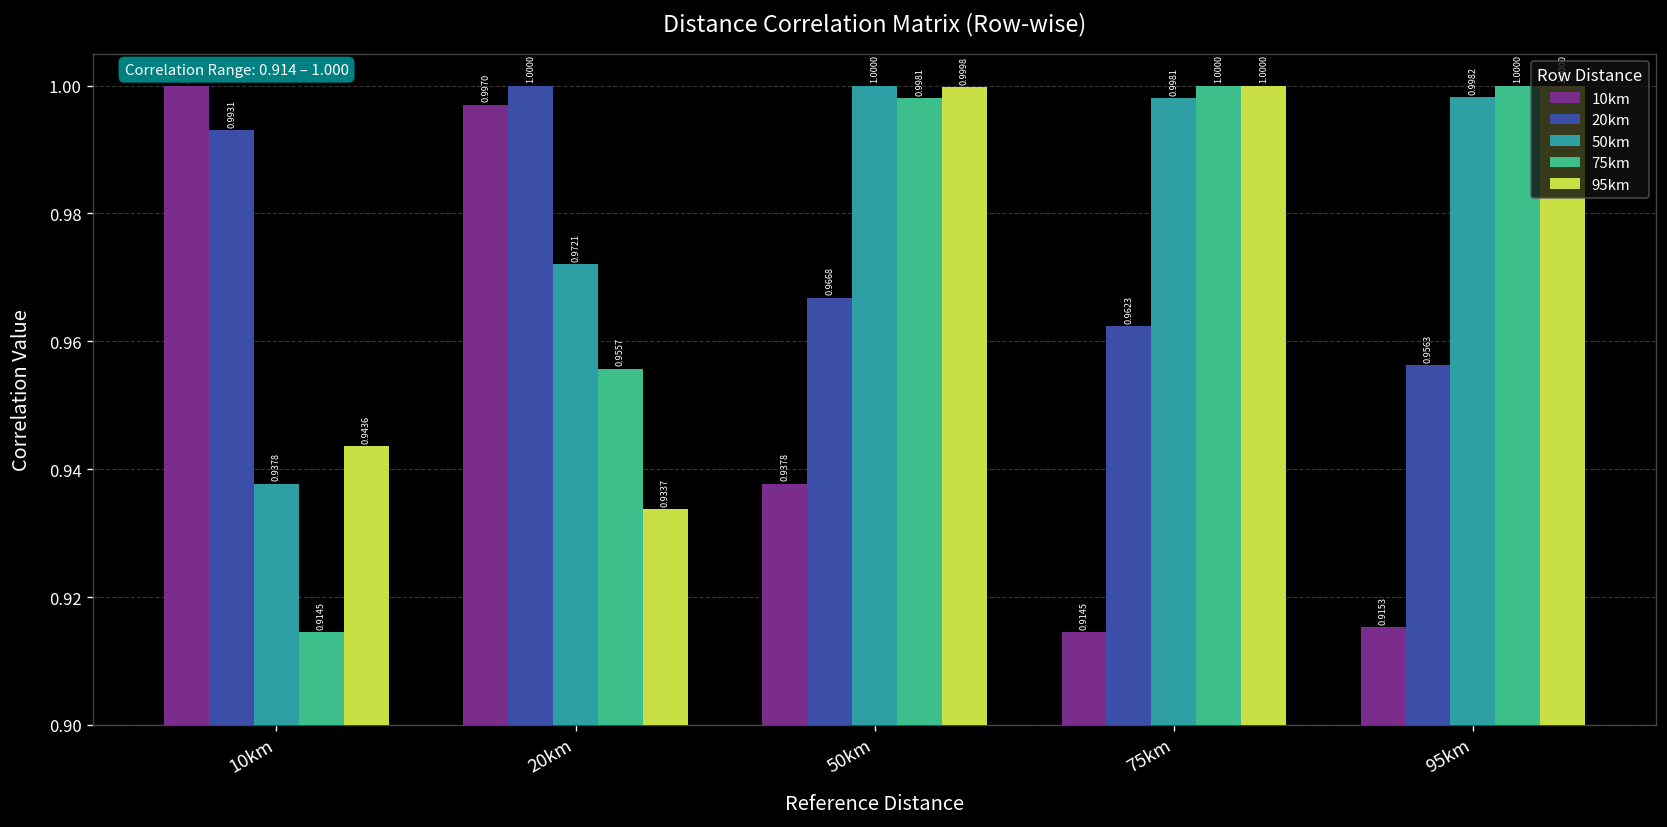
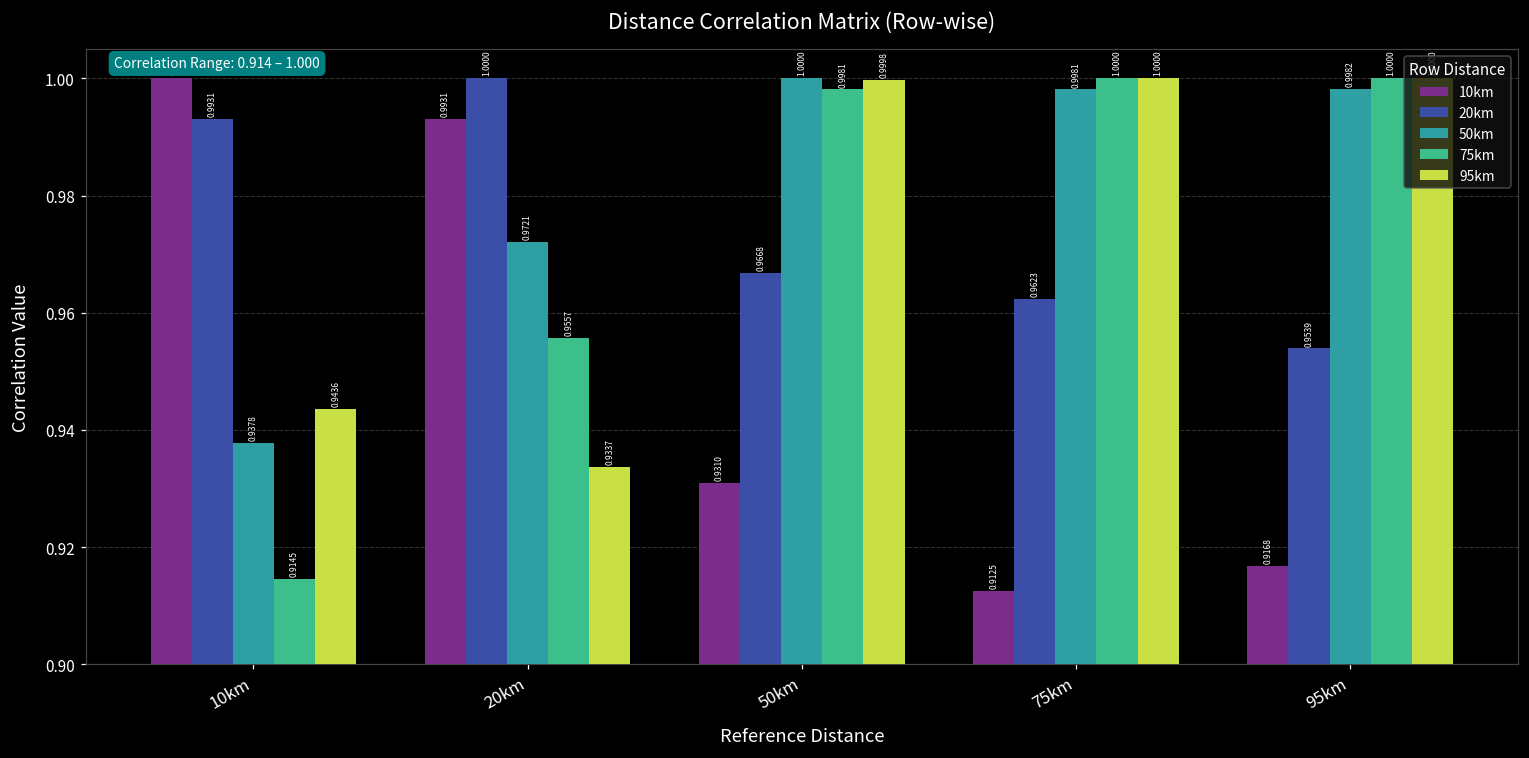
10km, 20km: 0.9970 -> 0.9931
10km, 50km: 0.9378 -> 0.9310
10km, 75km: 0.9145 -> 0.9125
10km, 95km: 0.9153 -> 0.9168
20km, 95km: 0.9563 -> 0.9539
